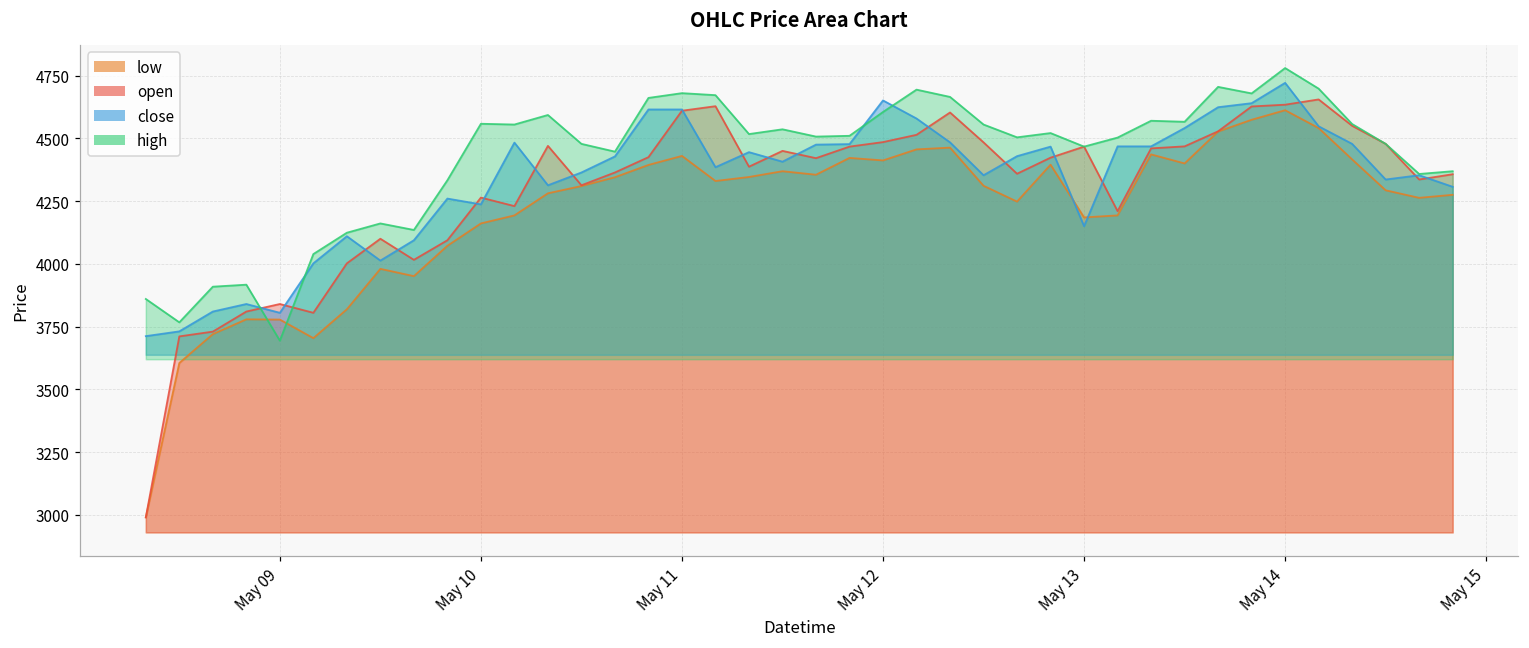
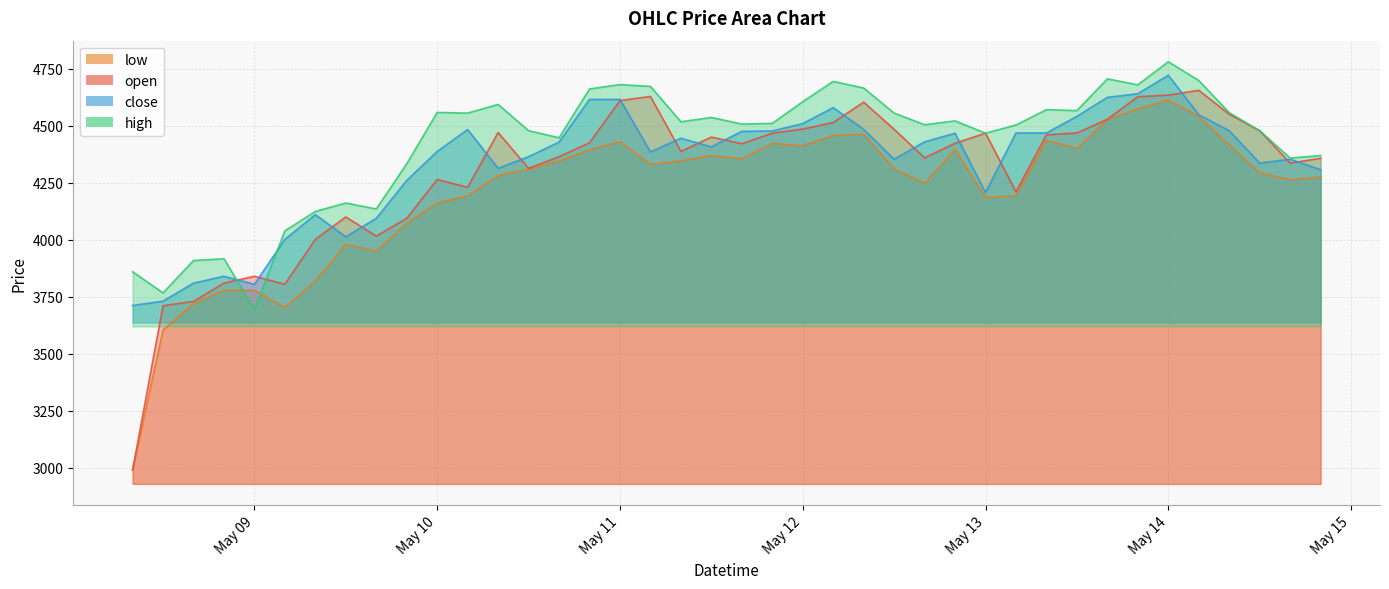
close, May 10: 4240 -> 4390
close, May 12: 4650 -> 4510
close, May 13: 4150 -> 4210
